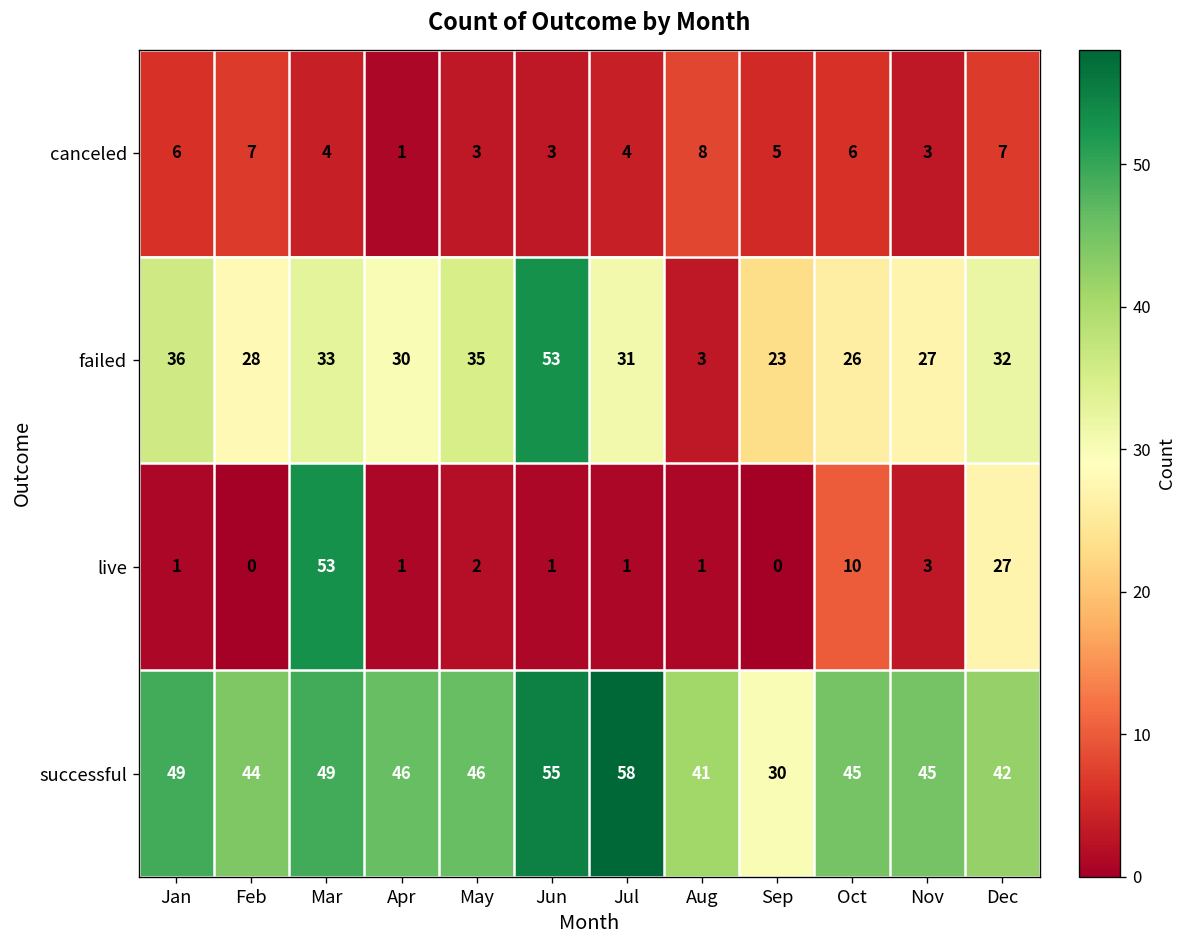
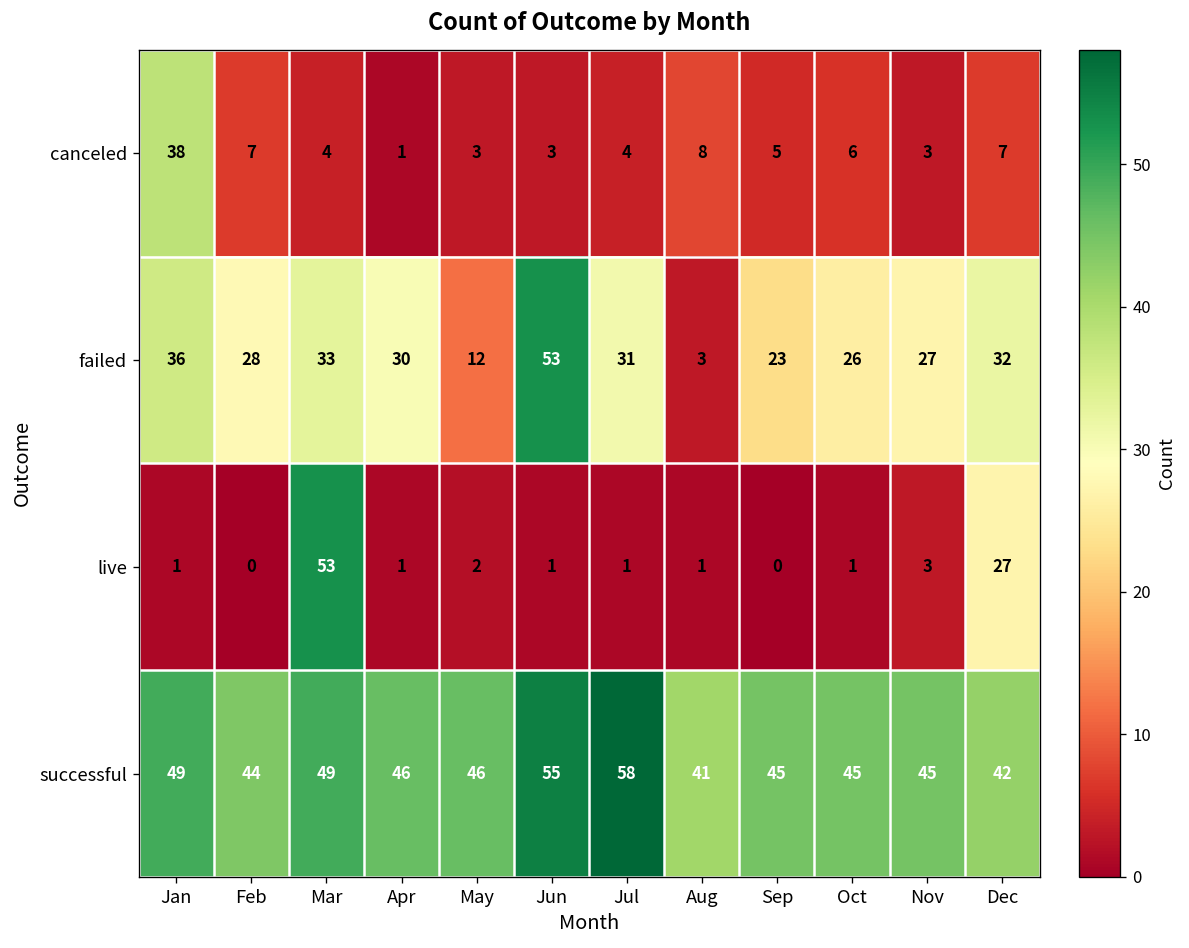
canceled, Jan: 6 -> 38
failed, May: 35 -> 12
live, Oct: 10 -> 1
successful, Sep: 30 -> 45
